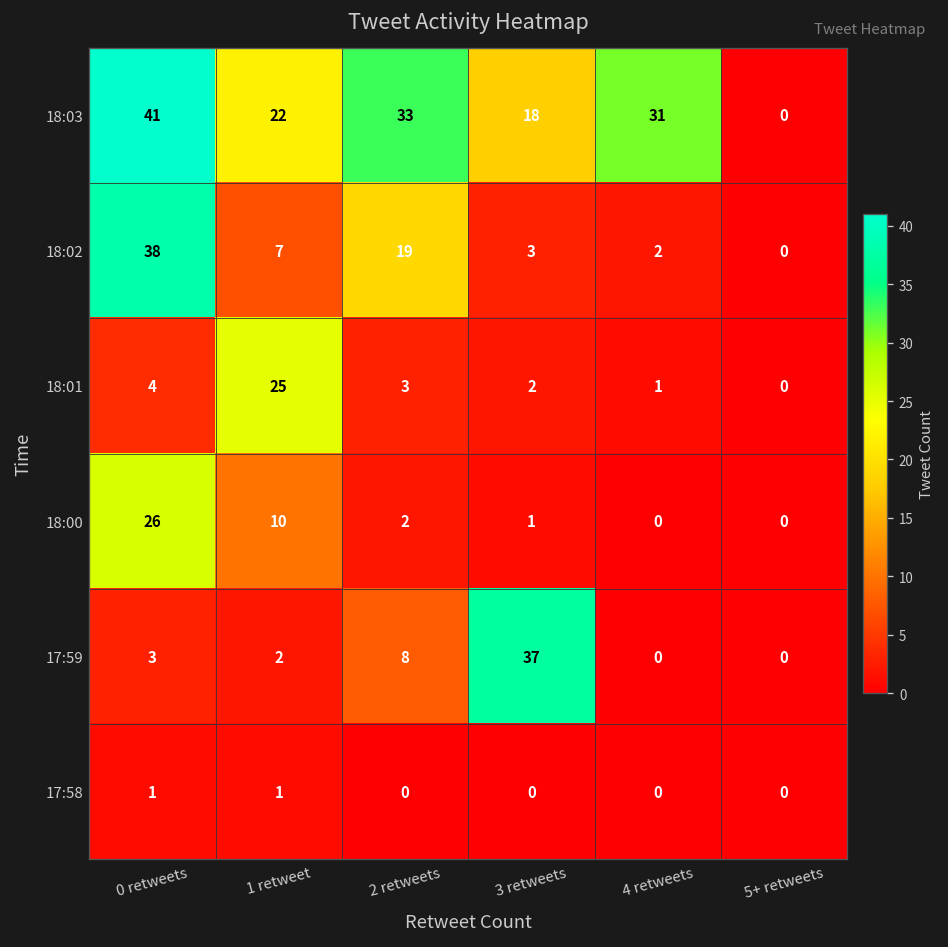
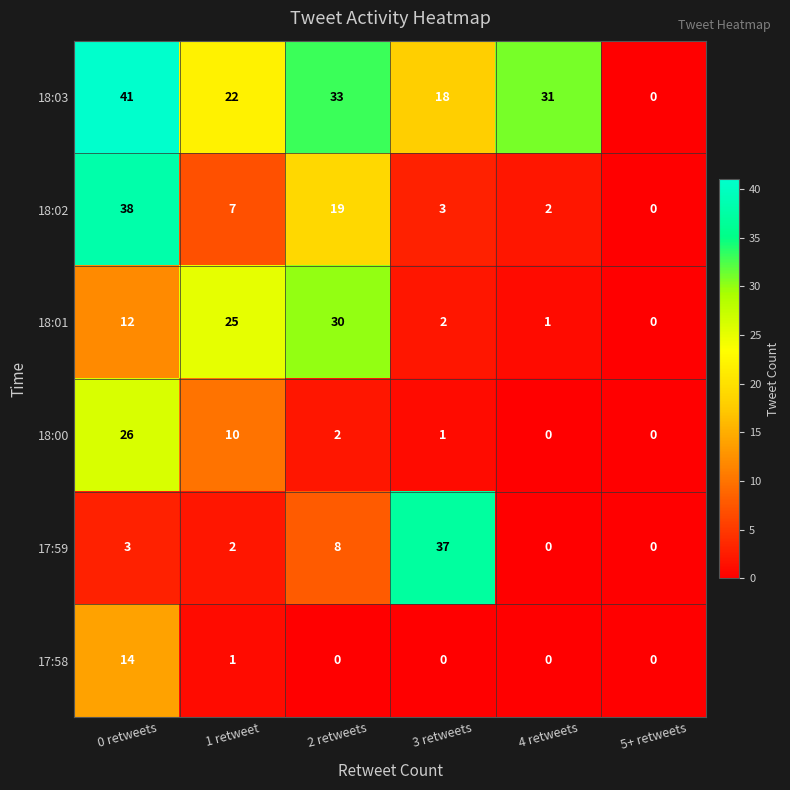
18:01, 0 retweets: 4 -> 12
18:01, 2 retweets: 3 -> 30
17:58, 0 retweets: 1 -> 14
